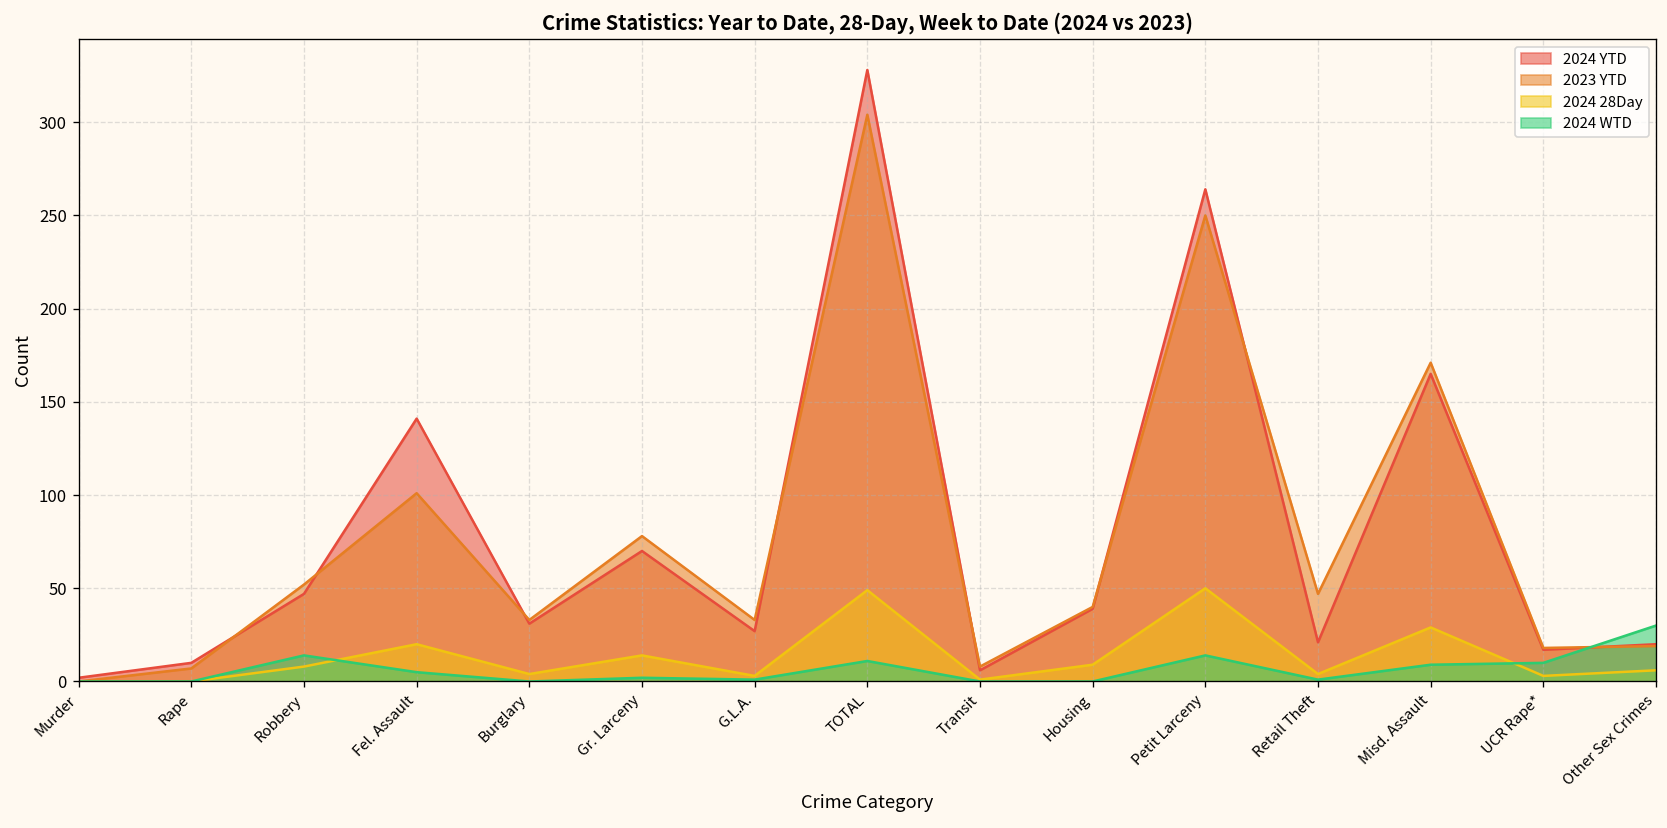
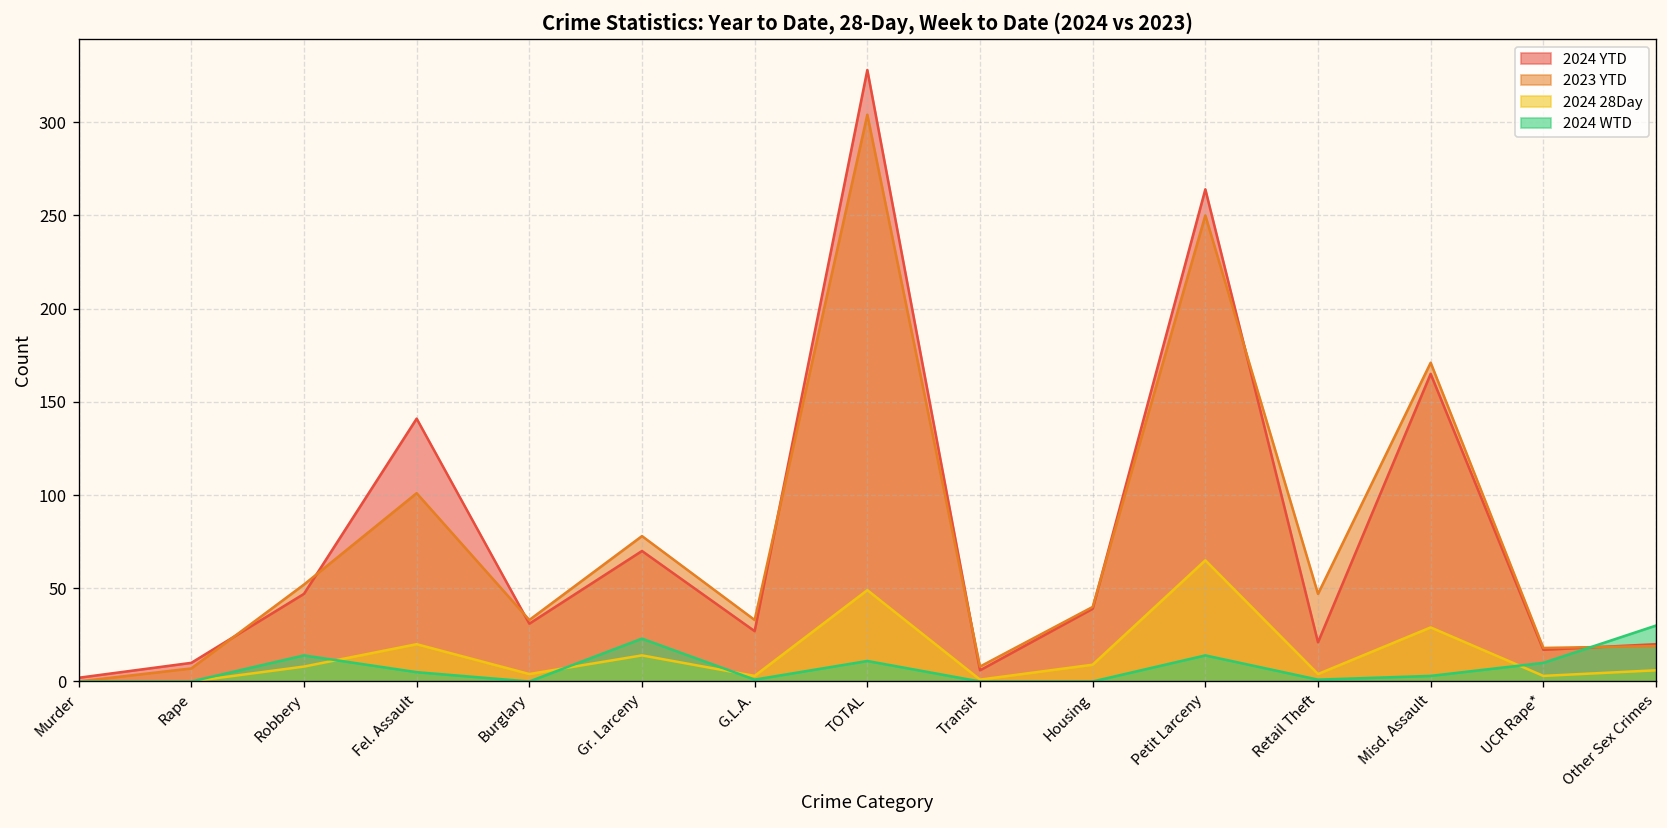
2024 WTD, Gr. Larceny: 2 -> 23
2024 28Day, Petit Larceny: 50 -> 65
2024 WTD, Misd. Assault: 9 -> 3
